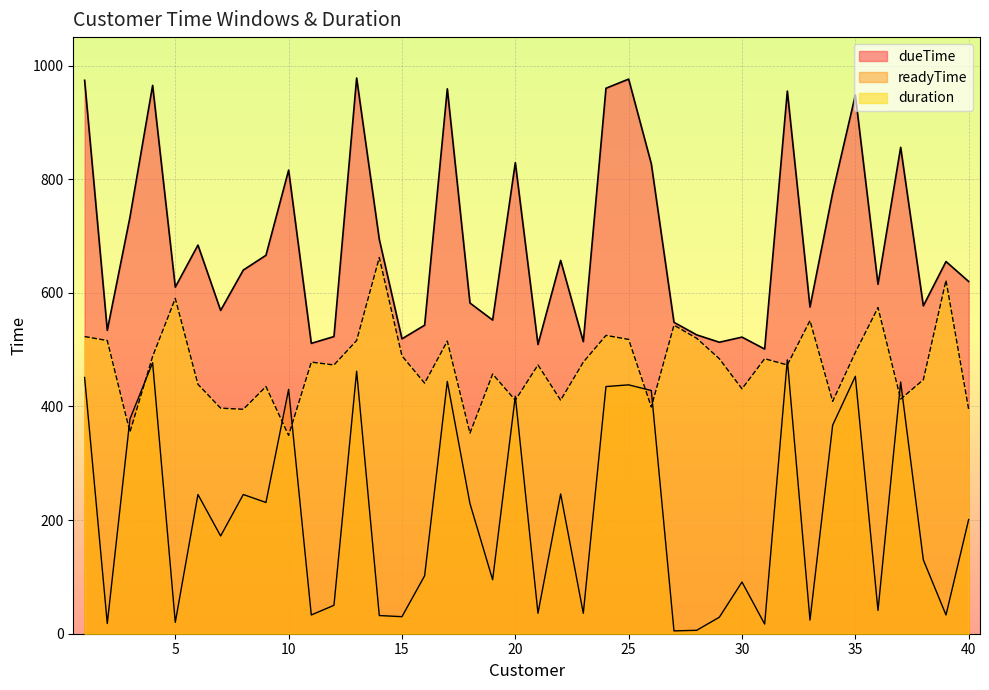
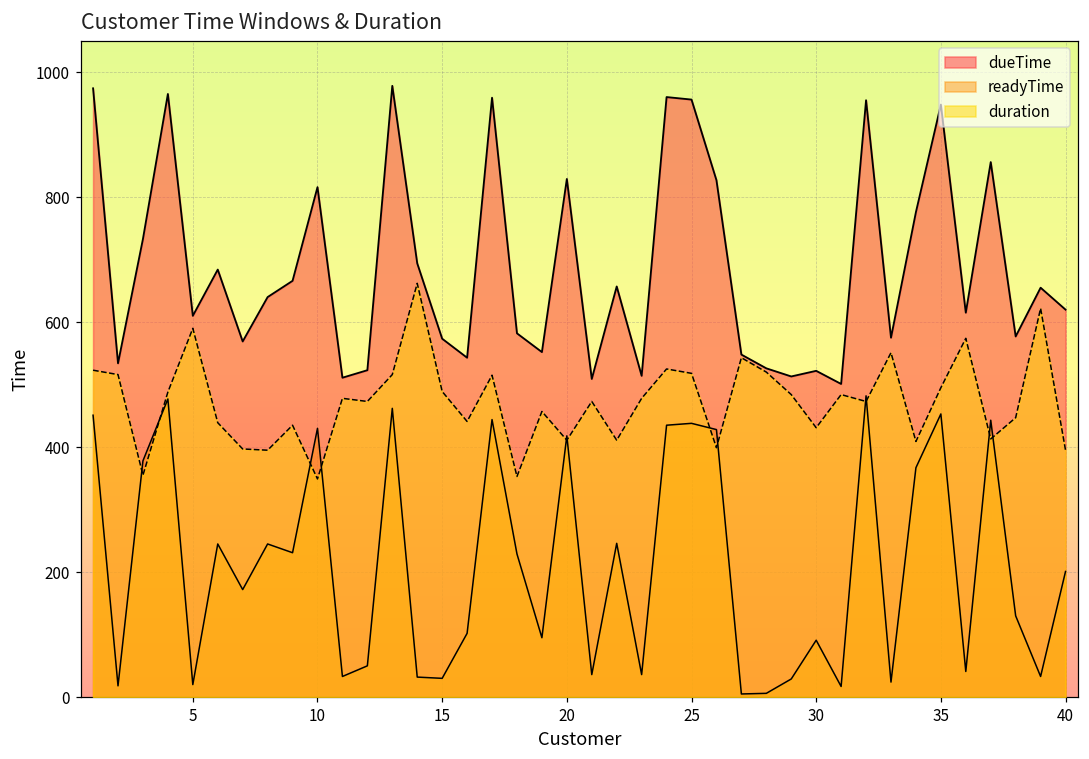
dueTime, 15: 520 -> 570
dueTime, 25: 980 -> 960
